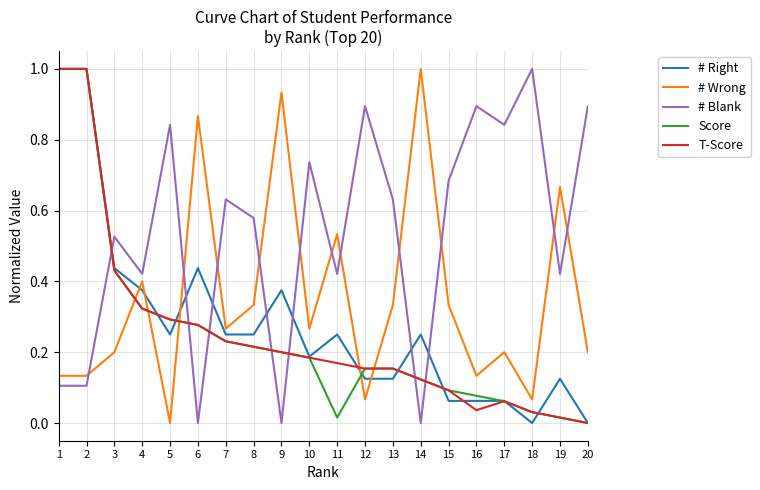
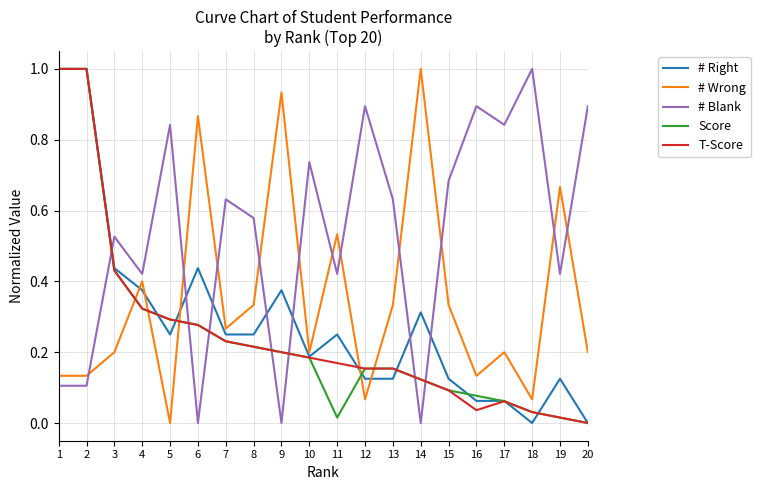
# Wrong, 10: 0.27 -> 0.20
# Right, 14: 0.25 -> 0.31
# Right, 15: 0.06 -> 0.13
